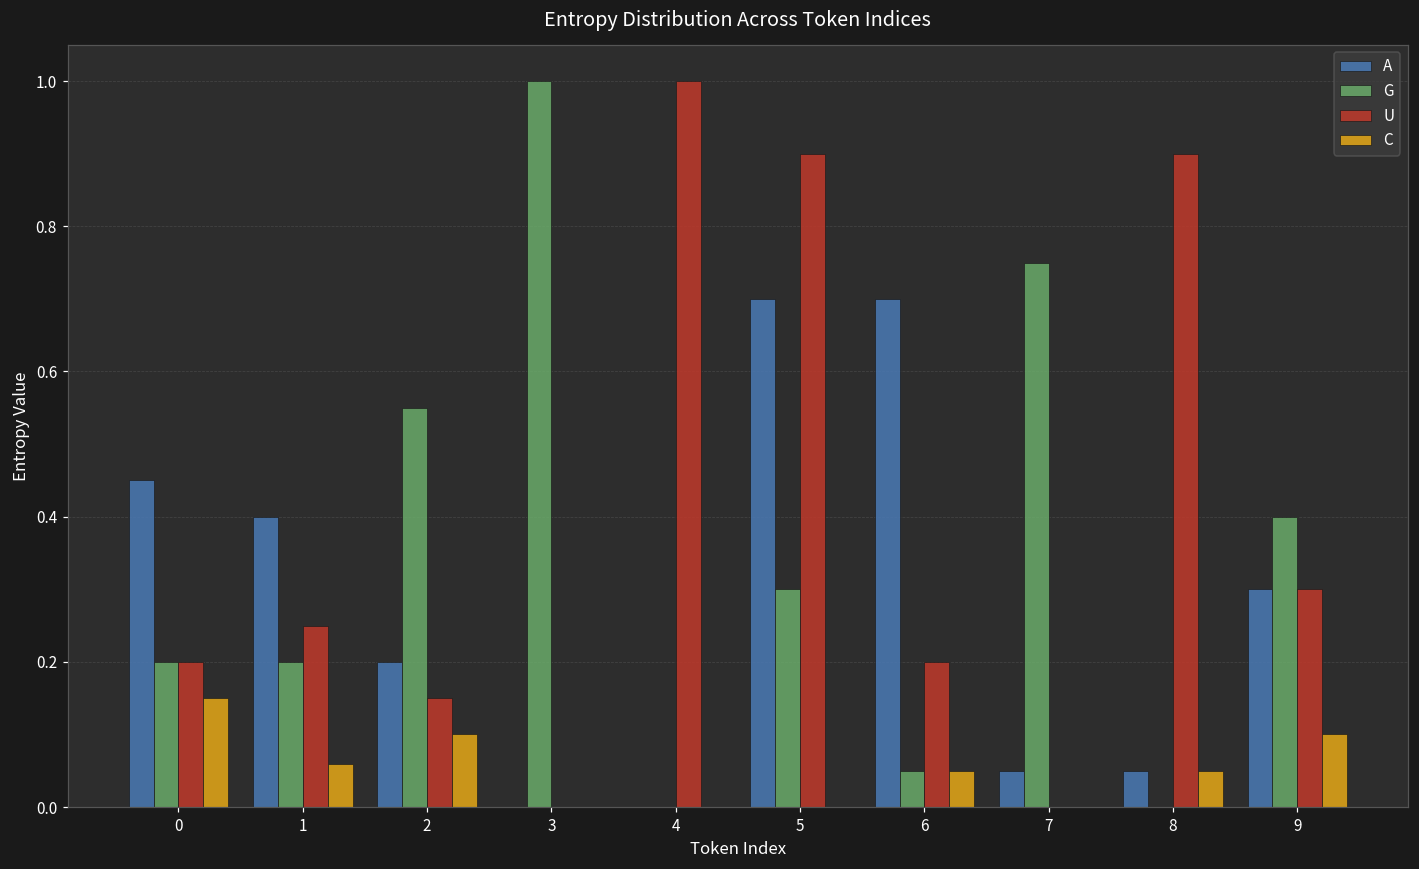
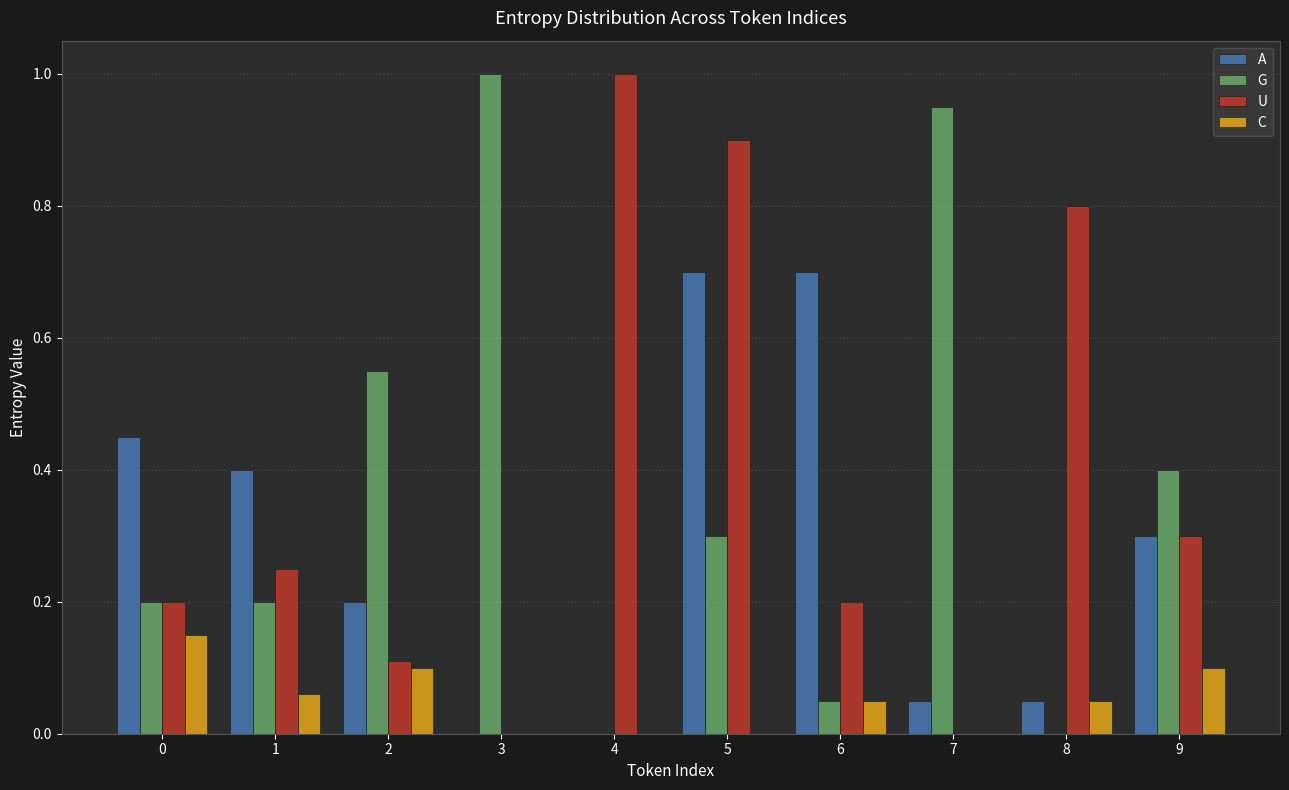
U, 2: 0.15 -> 0.11
G, 7: 0.75 -> 0.95
U, 8: 0.9 -> 0.8
